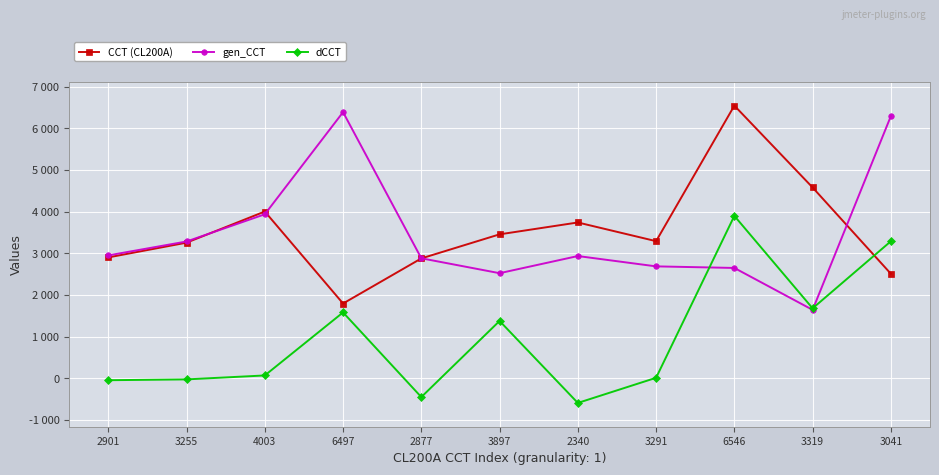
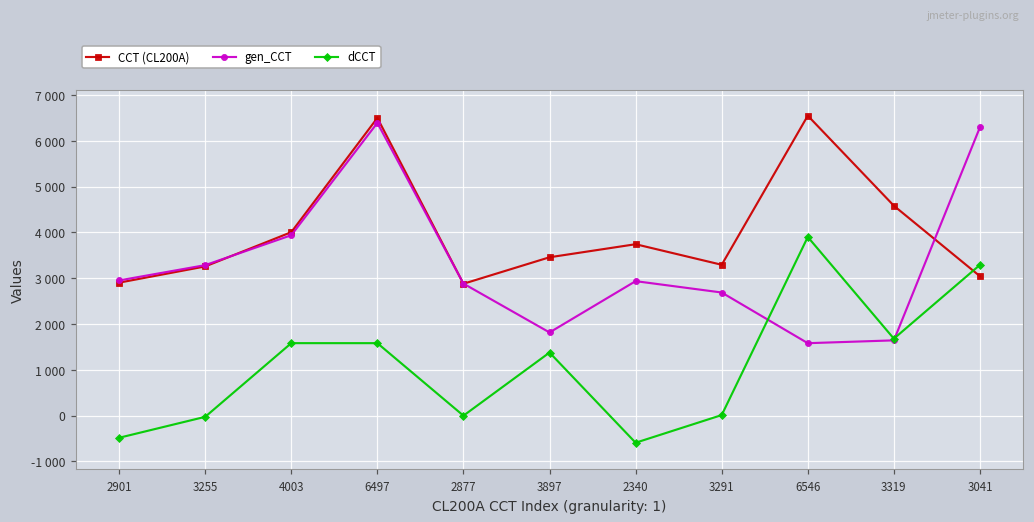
dCCT, 2901: 0 -> -500
dCCT, 4003: 100 -> 1600
CCT (CL200A), 6497: 1800 -> 6500
dCCT, 2877: -500 -> 0
gen_CCT, 3897: 2500 -> 1800
gen_CCT, 6546: 2600 -> 1600
CCT (CL200A), 3041: 2500 -> 3000
